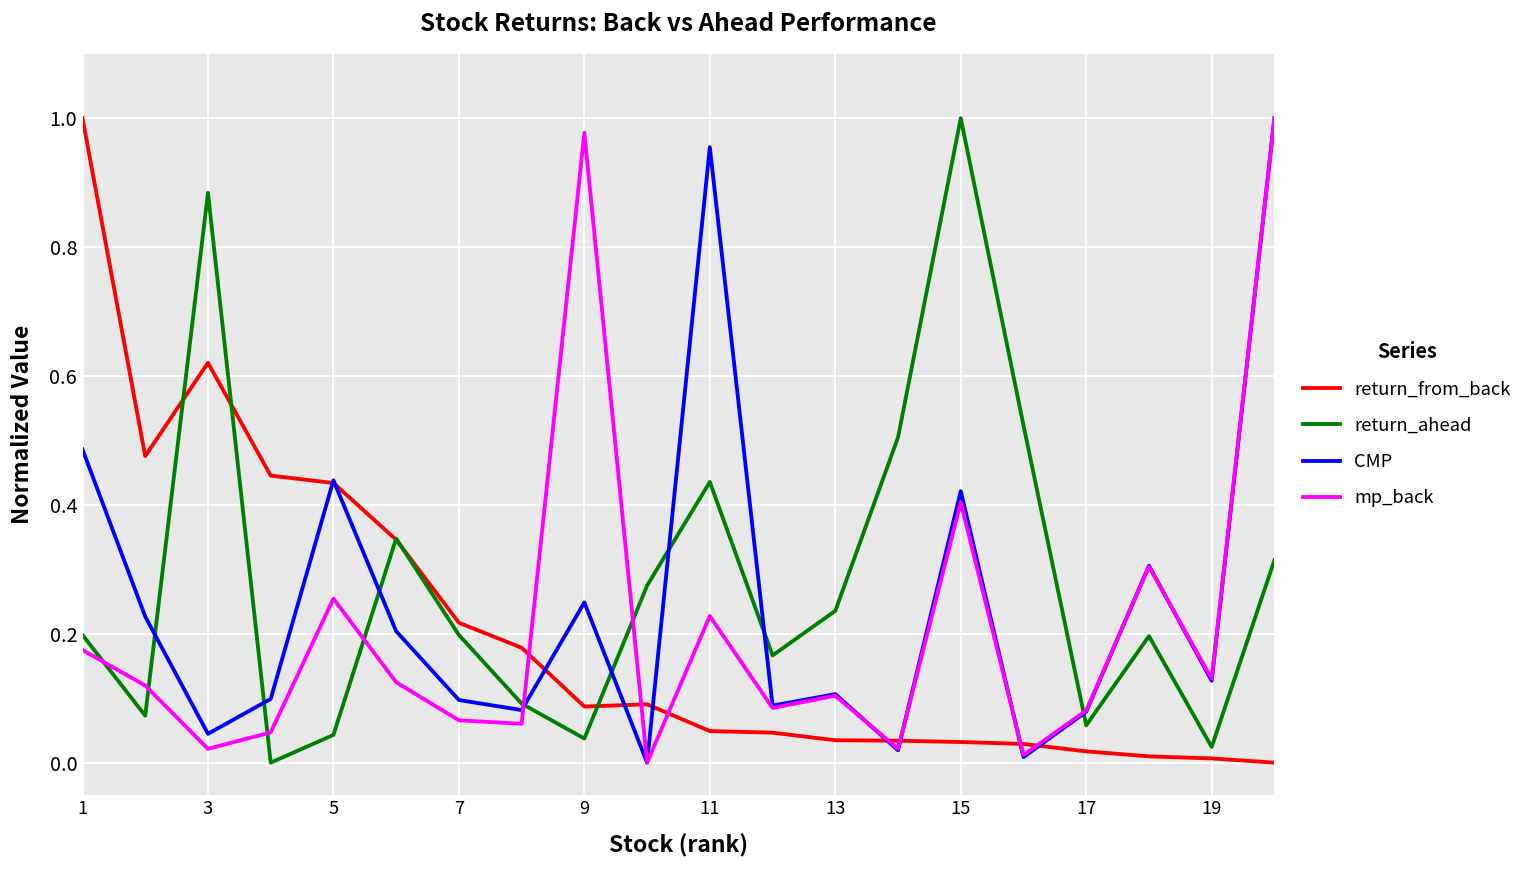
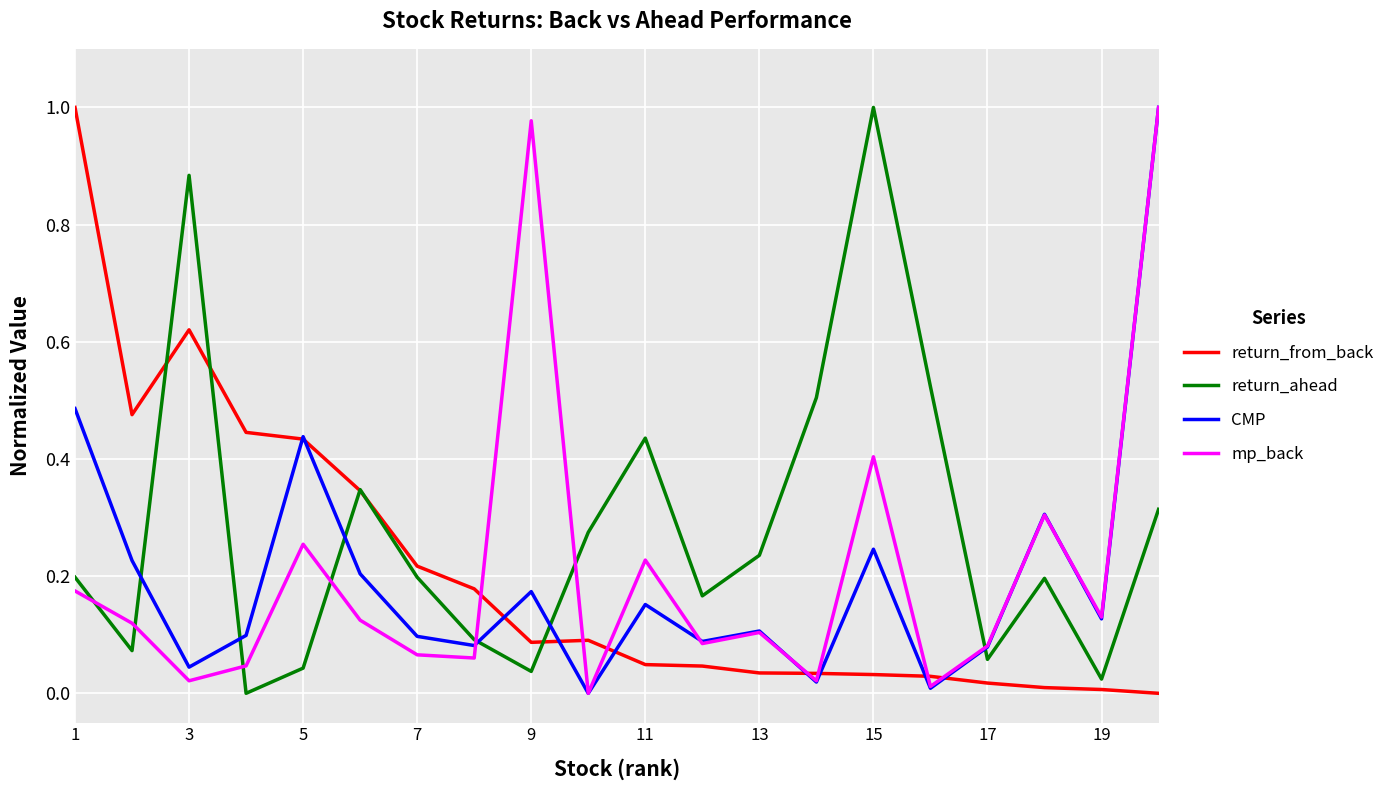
CMP, 9: 0.25 -> 0.17
CMP, 11: 0.95 -> 0.15
CMP, 15: 0.42 -> 0.25
